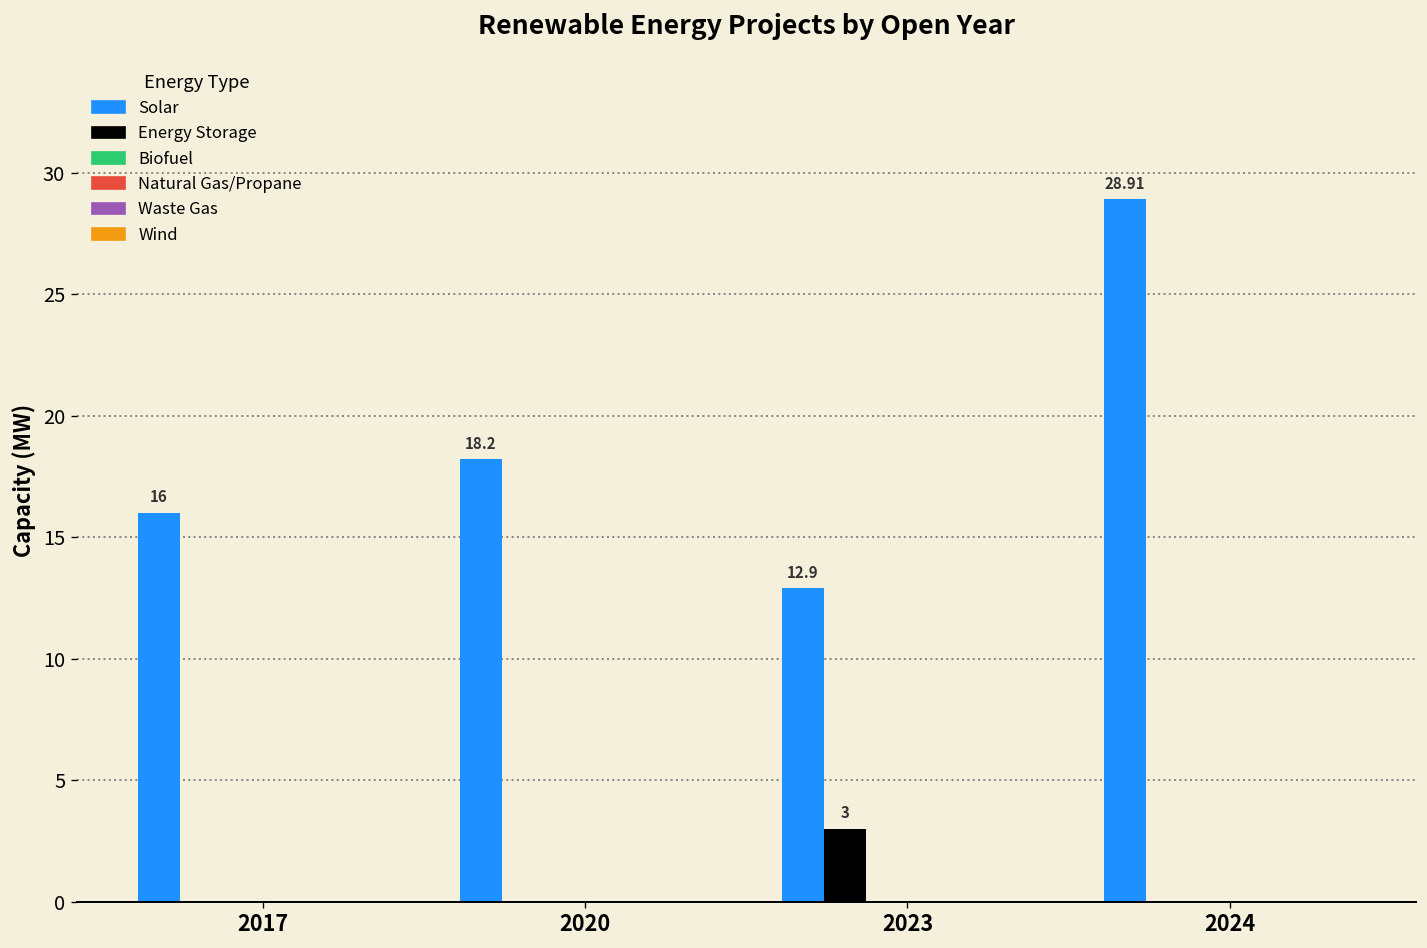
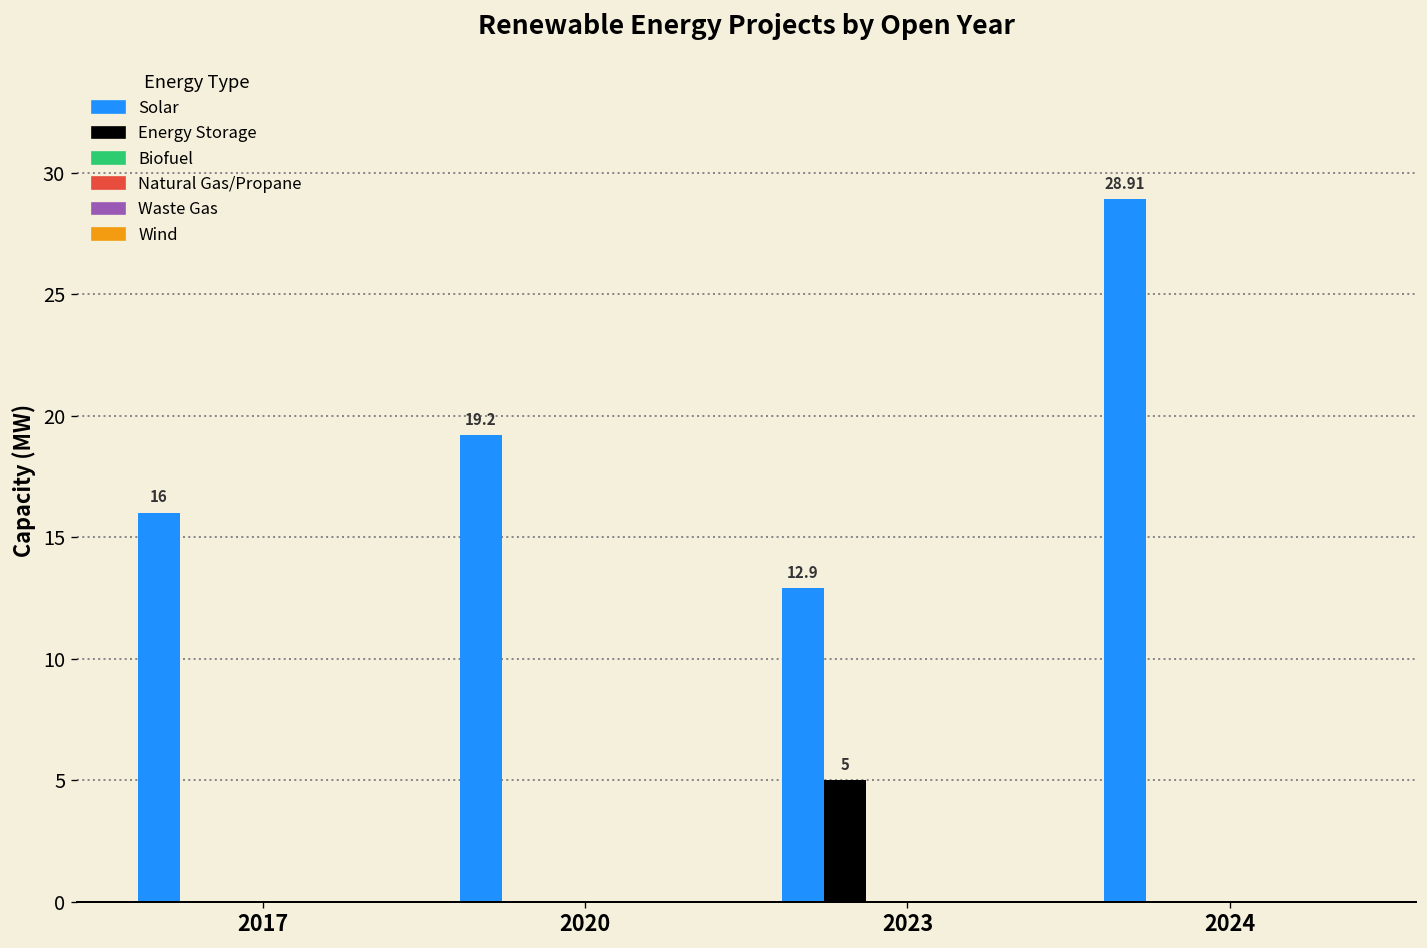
Solar, 2020: 18.2 -> 19.2
Energy Storage, 2023: 3 -> 5
